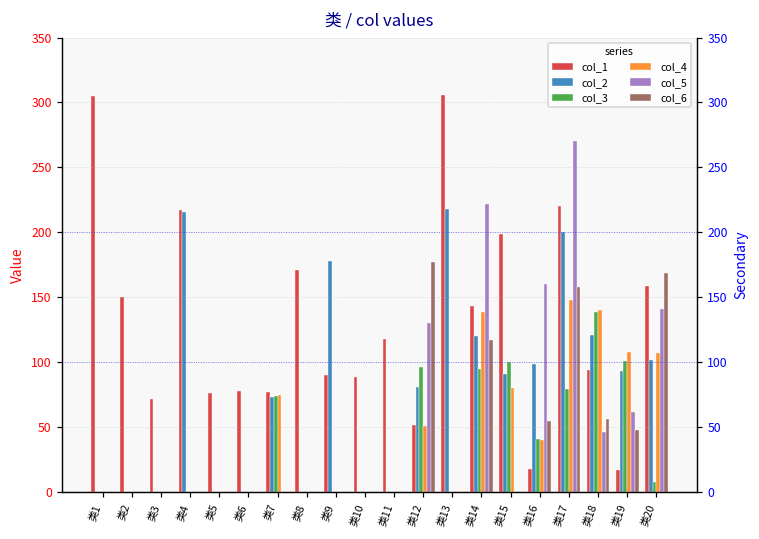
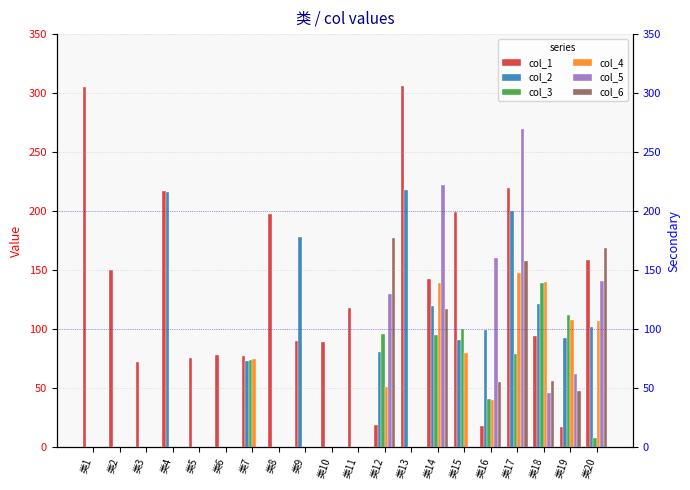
col_1, 类8: 171 -> 198
col_1, 类12: 52 -> 19
col_3, 类19: 101 -> 112
